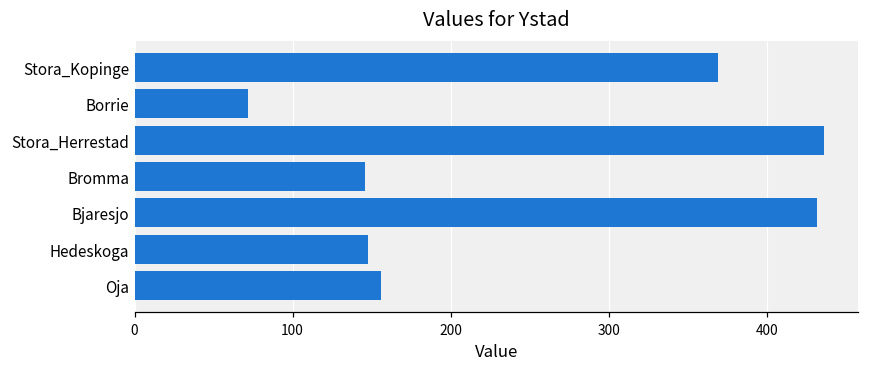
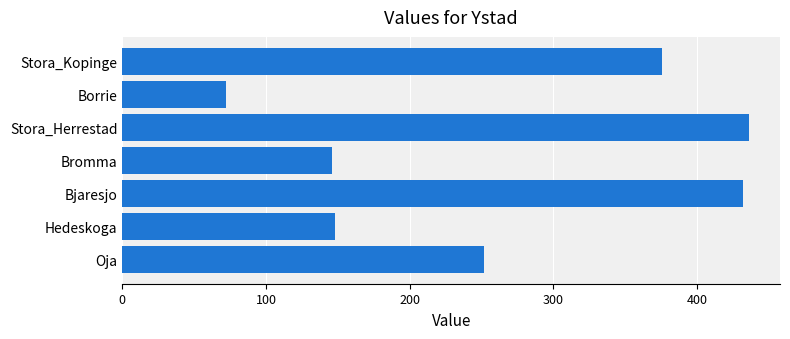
Stora_Kopinge: 369 -> 376
Oja: 156 -> 252
